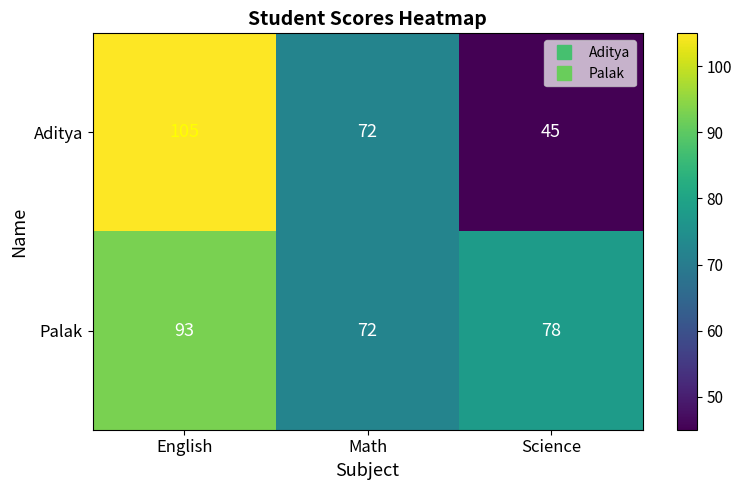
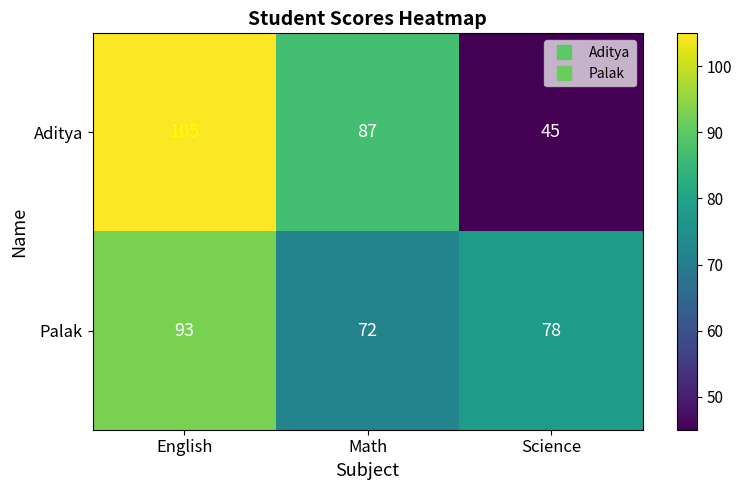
Aditya, Math: 72 -> 87
